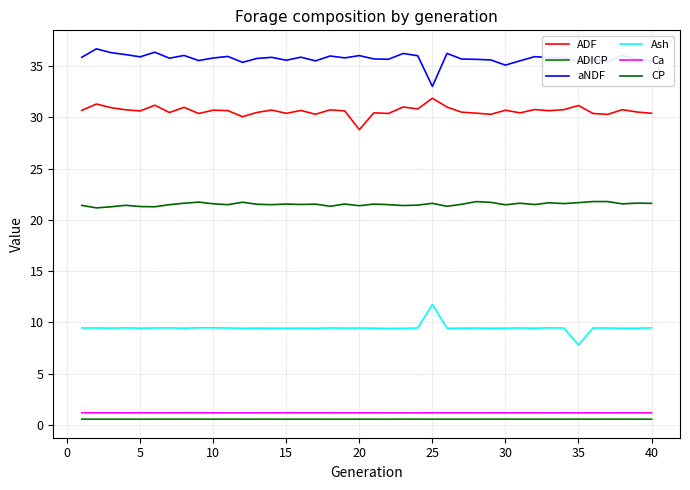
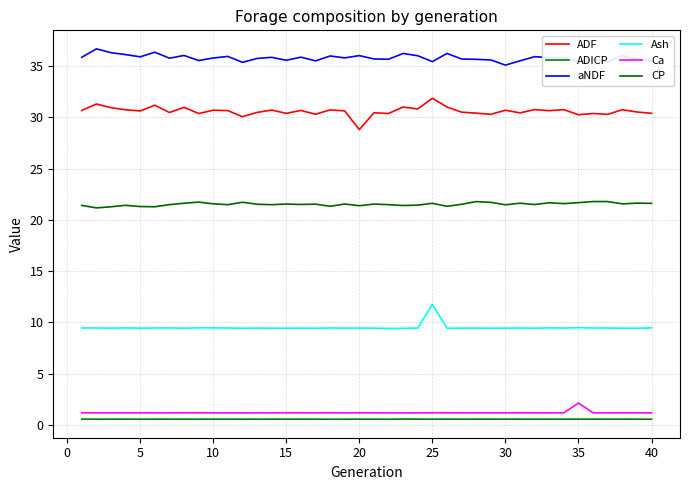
aNDF, 25: 33.0 -> 35.4
ADF, 35: 31.2 -> 30.3
Ash, 35: 7.8 -> 9.5
Ca, 35: 1.2 -> 2.1
